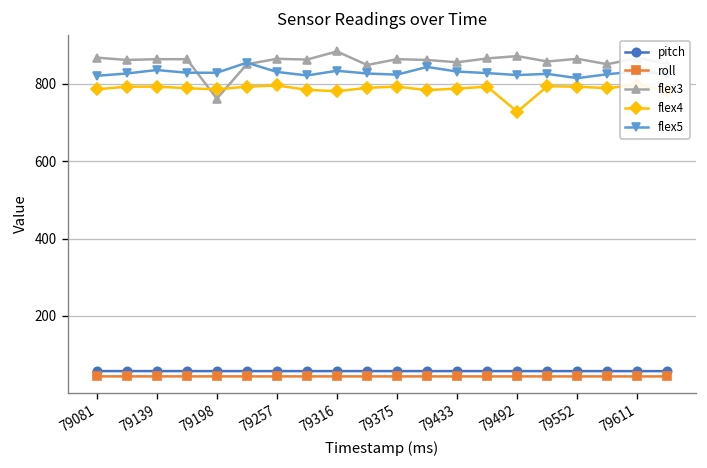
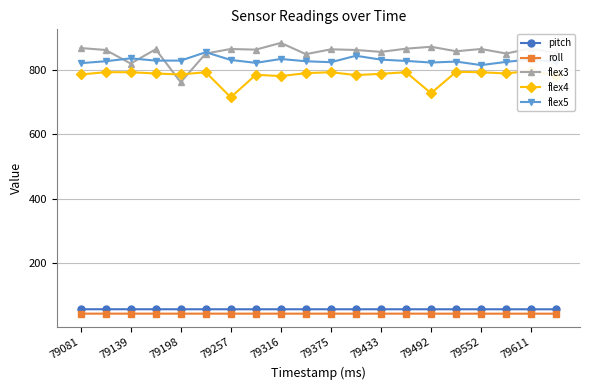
flex3, 79139: 860 -> 820
flex4, 79257: 800 -> 720
